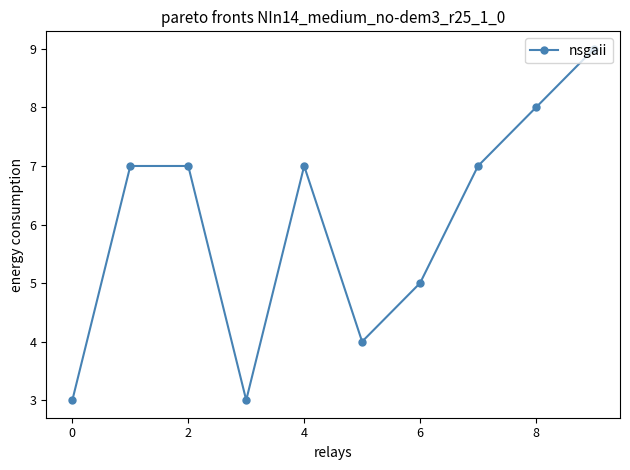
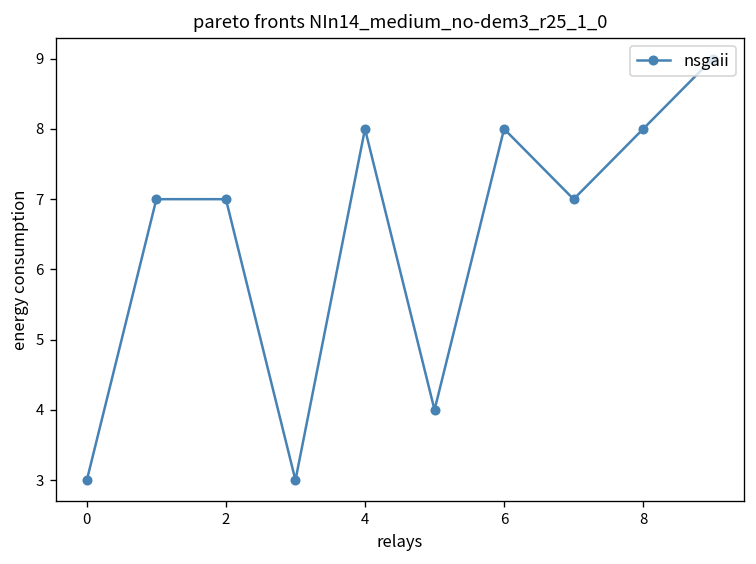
4: 7 -> 8
6: 5 -> 8
